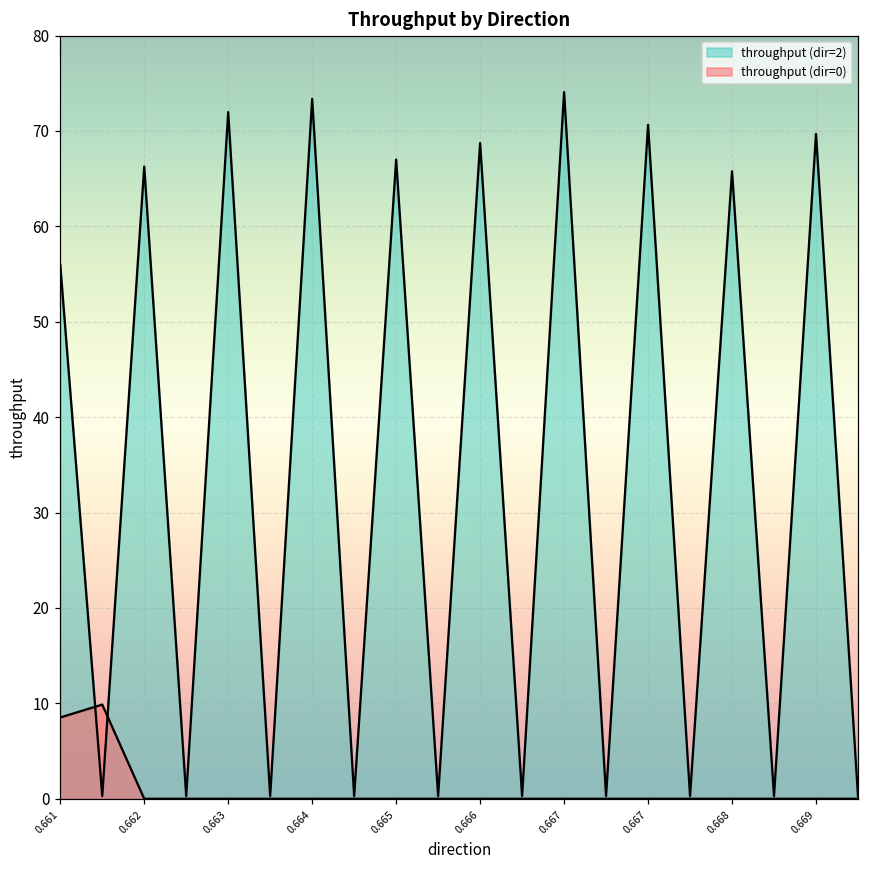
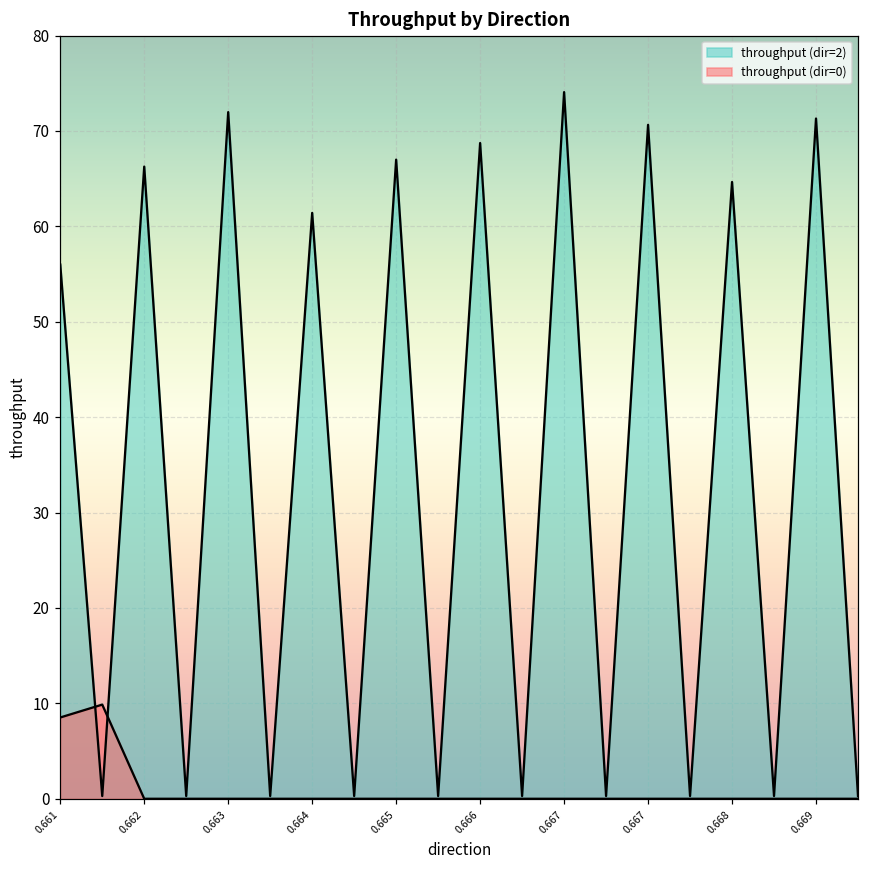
throughput (dir=2), 0.664: 73 -> 61
throughput (dir=2), 0.668: 66 -> 65
throughput (dir=2), 0.669: 70 -> 71
